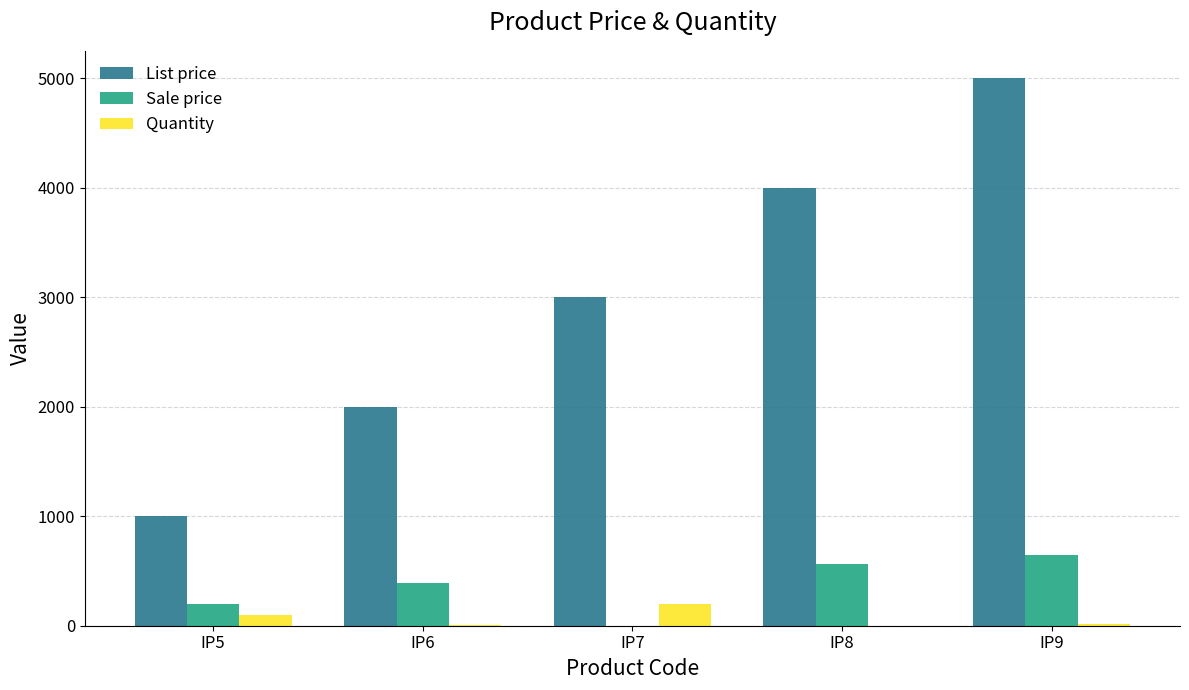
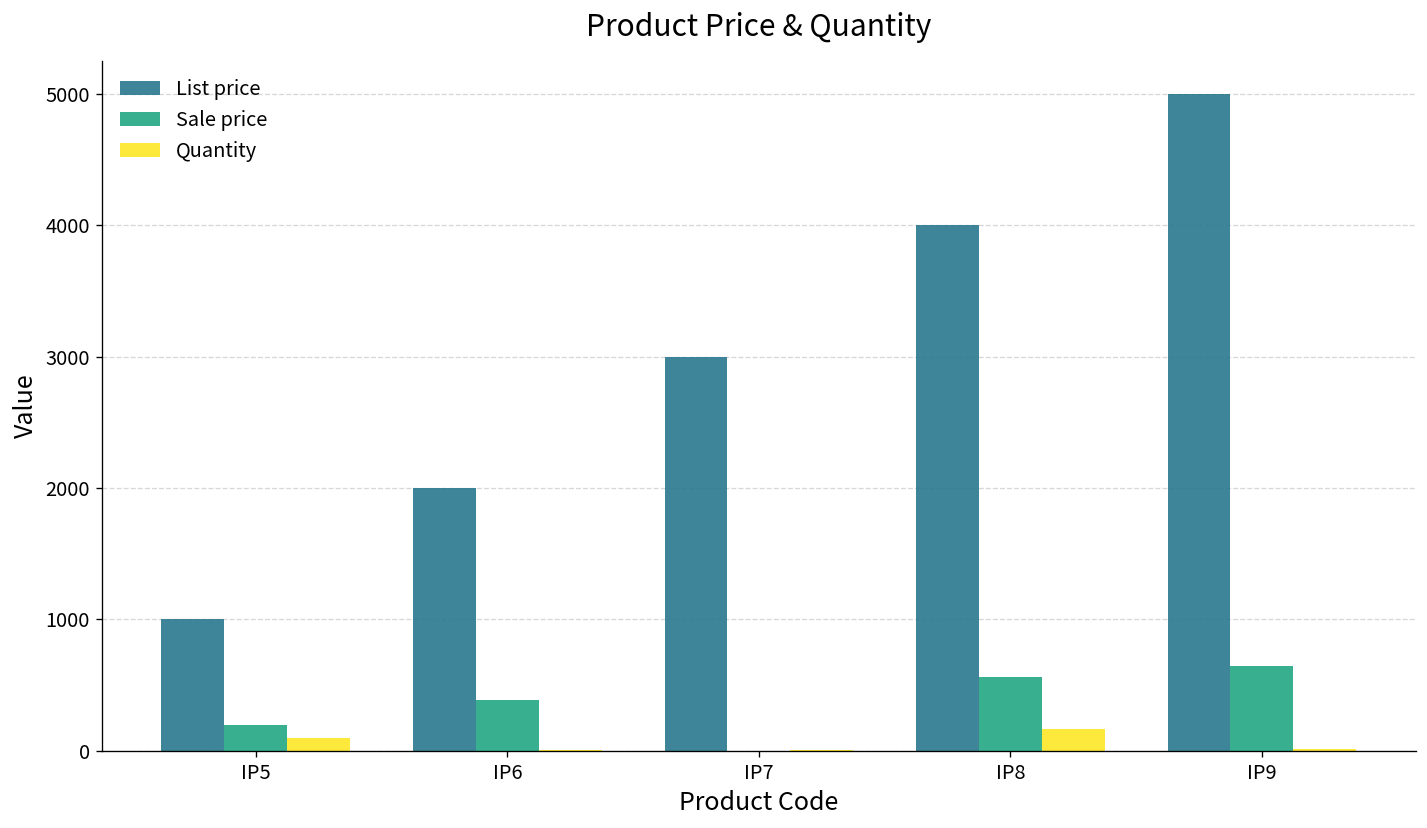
Quantity, IP7: 200 -> 10
Quantity, IP8: 0 -> 170
